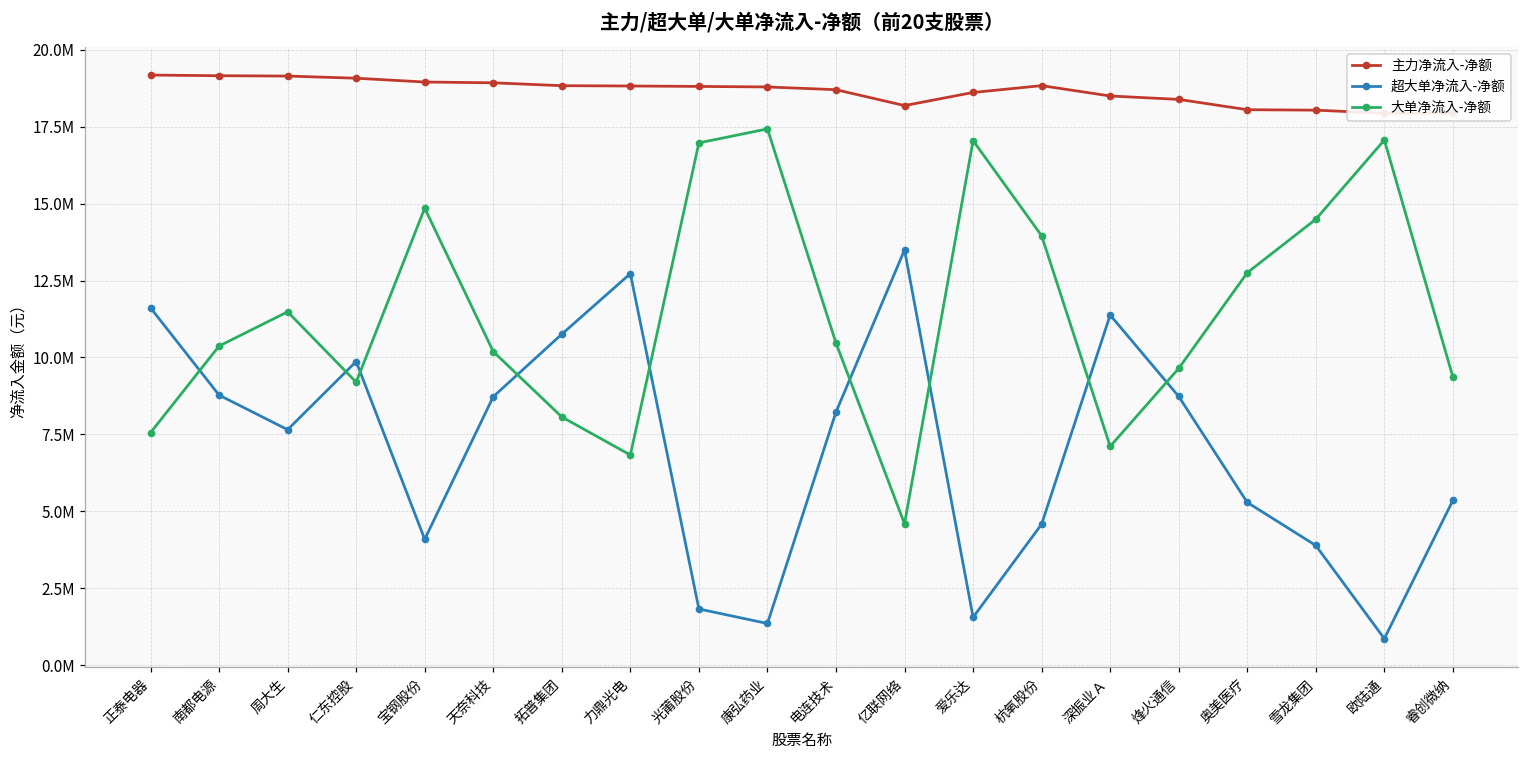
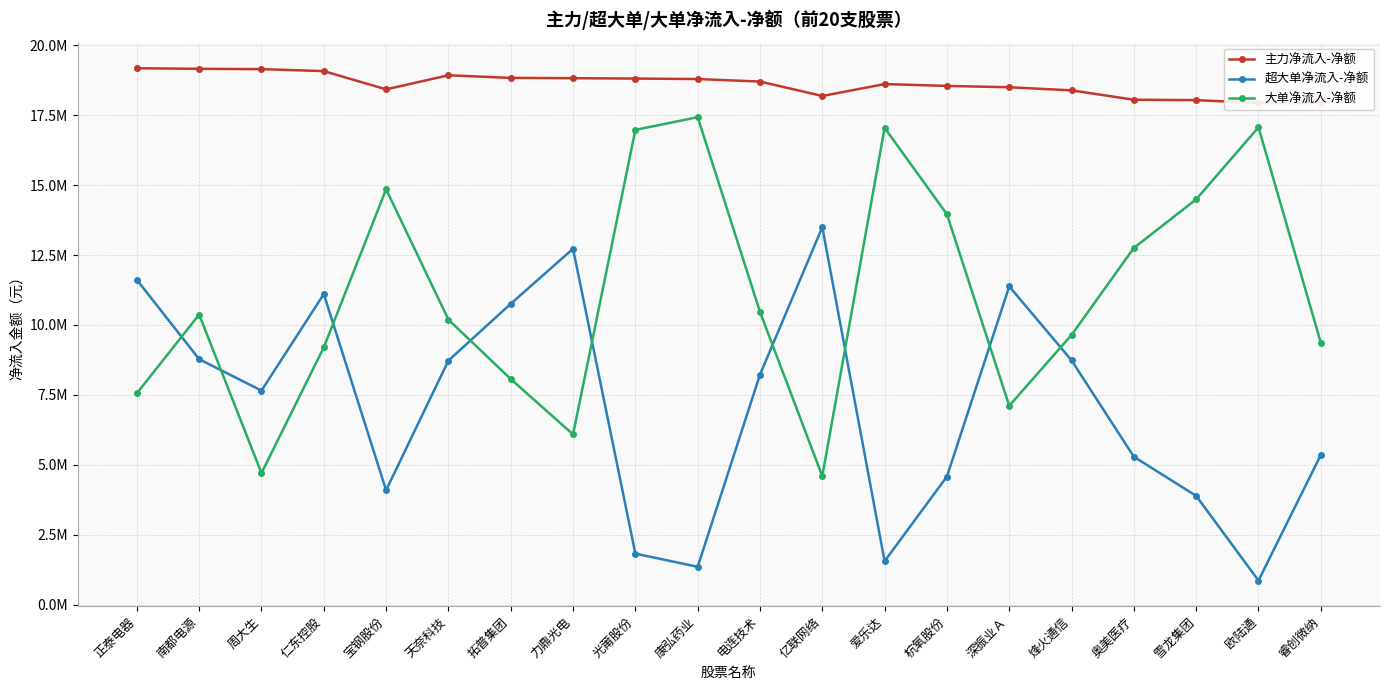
大单净流入-净额, 周大生: 11500000 -> 4700000
超大单净流入-净额, 仁东控股: 9900000 -> 11100000
主力净流入-净额, 宝钢股份: 18900000 -> 18400000
大单净流入-净额, 力鼎光电: 6800000 -> 6100000
主力净流入-净额, 杭氧股份: 18800000 -> 18500000
